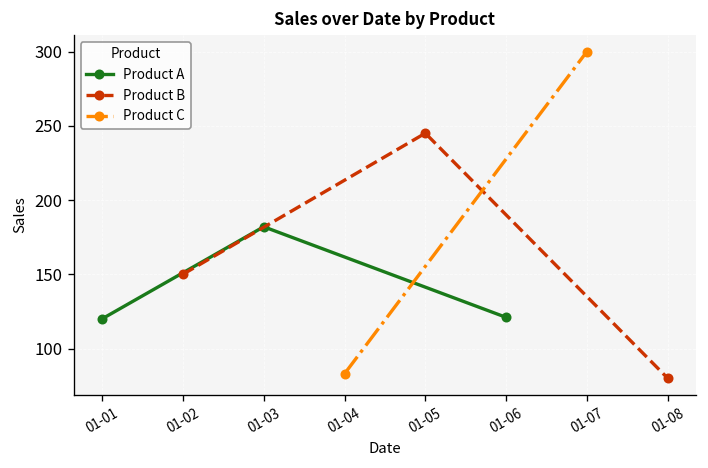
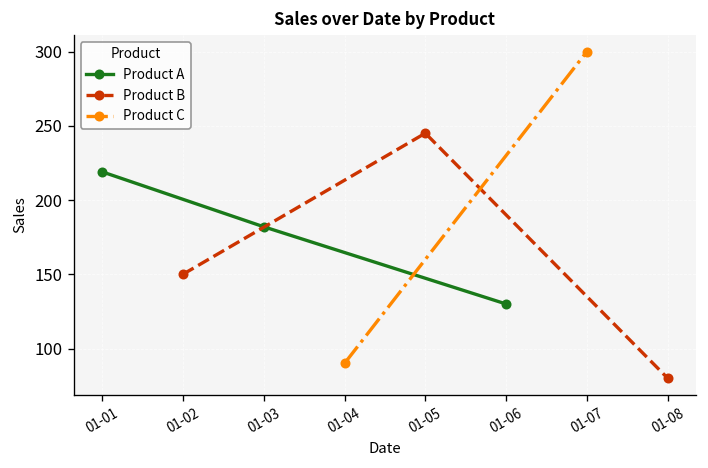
Product A, 01-01: 120 -> 219
Product C, 01-04: 83 -> 90
Product A, 01-06: 121 -> 130
